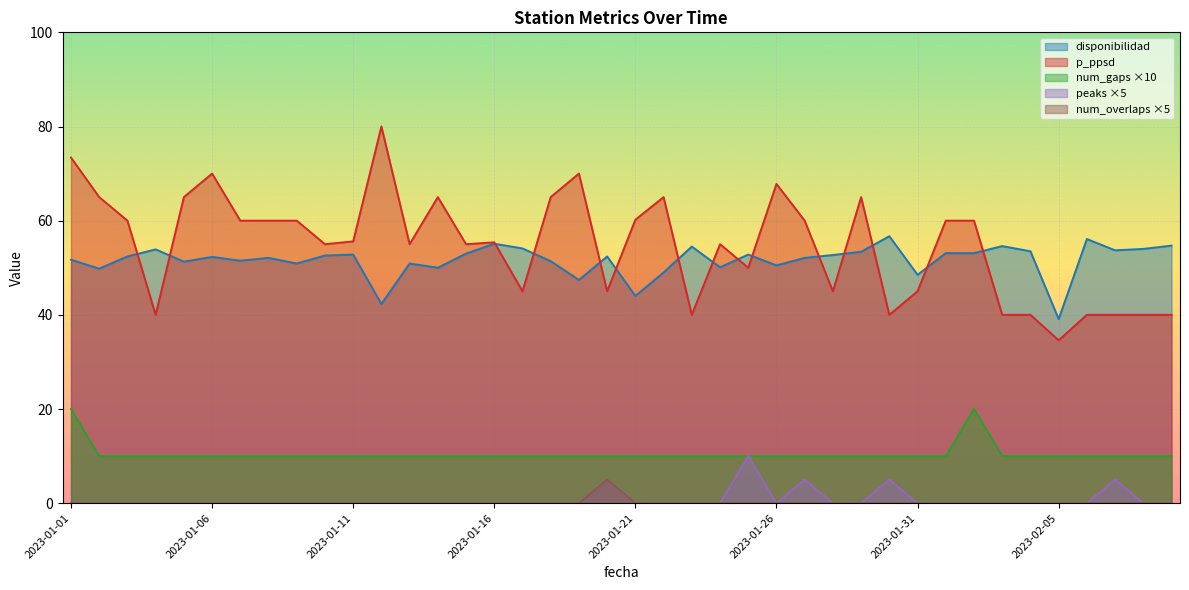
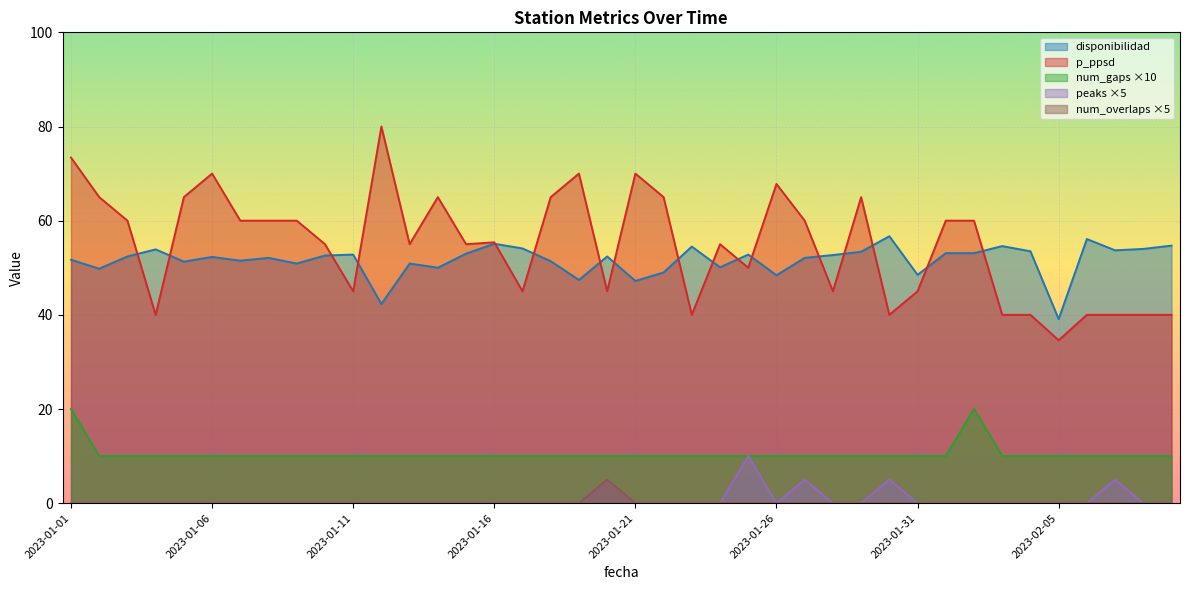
p_ppsd, 2023-01-11: 56 -> 45
disponibilidad, 2023-01-21: 44 -> 47
p_ppsd, 2023-01-21: 60 -> 70
disponibilidad, 2023-01-26: 51 -> 48
